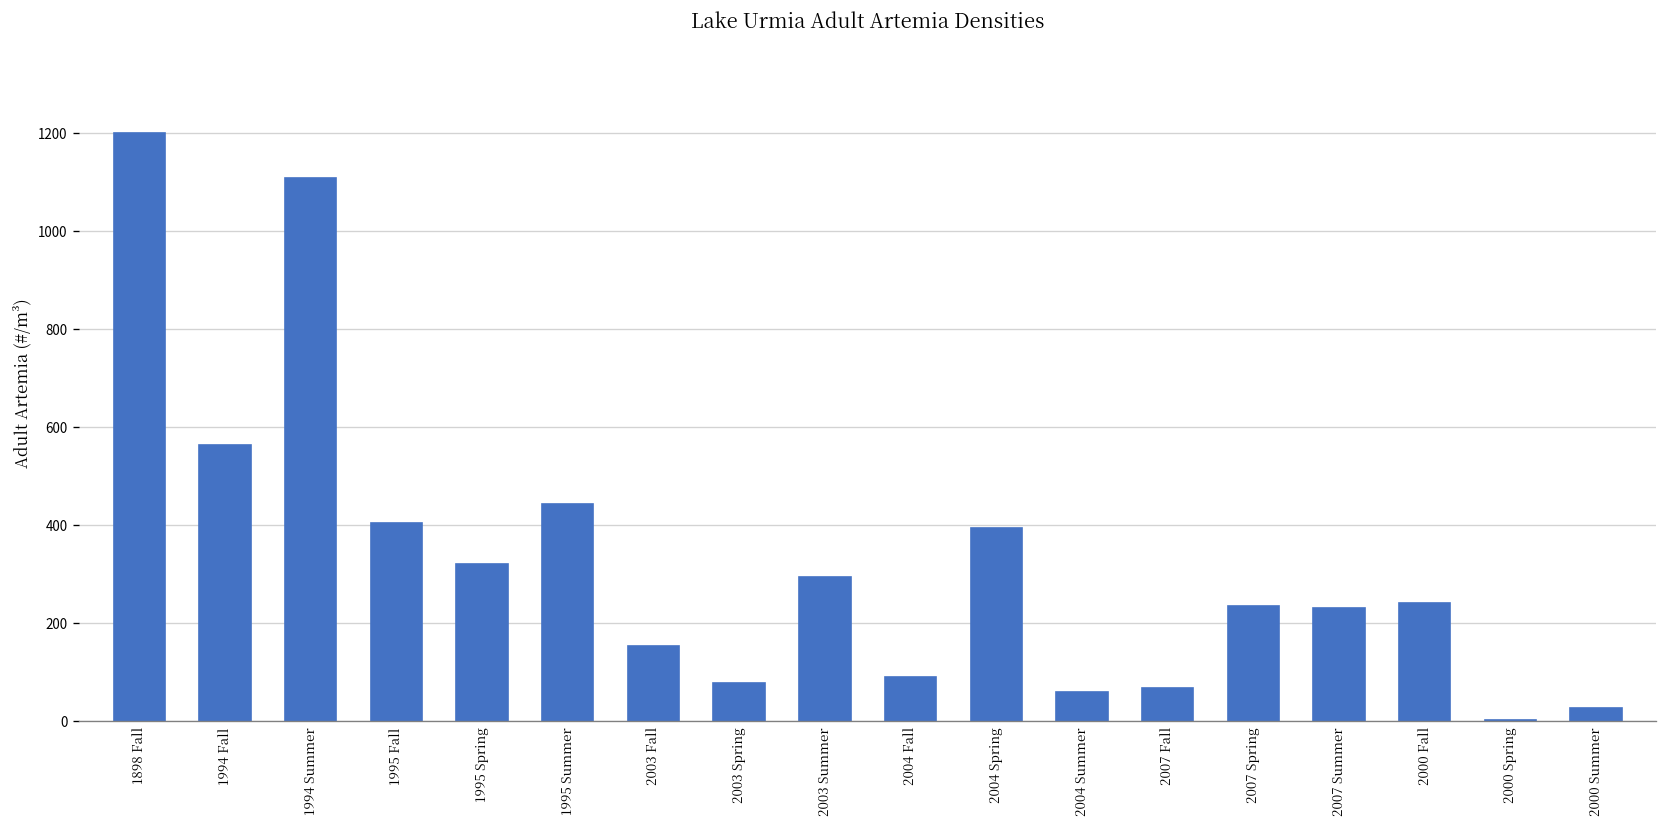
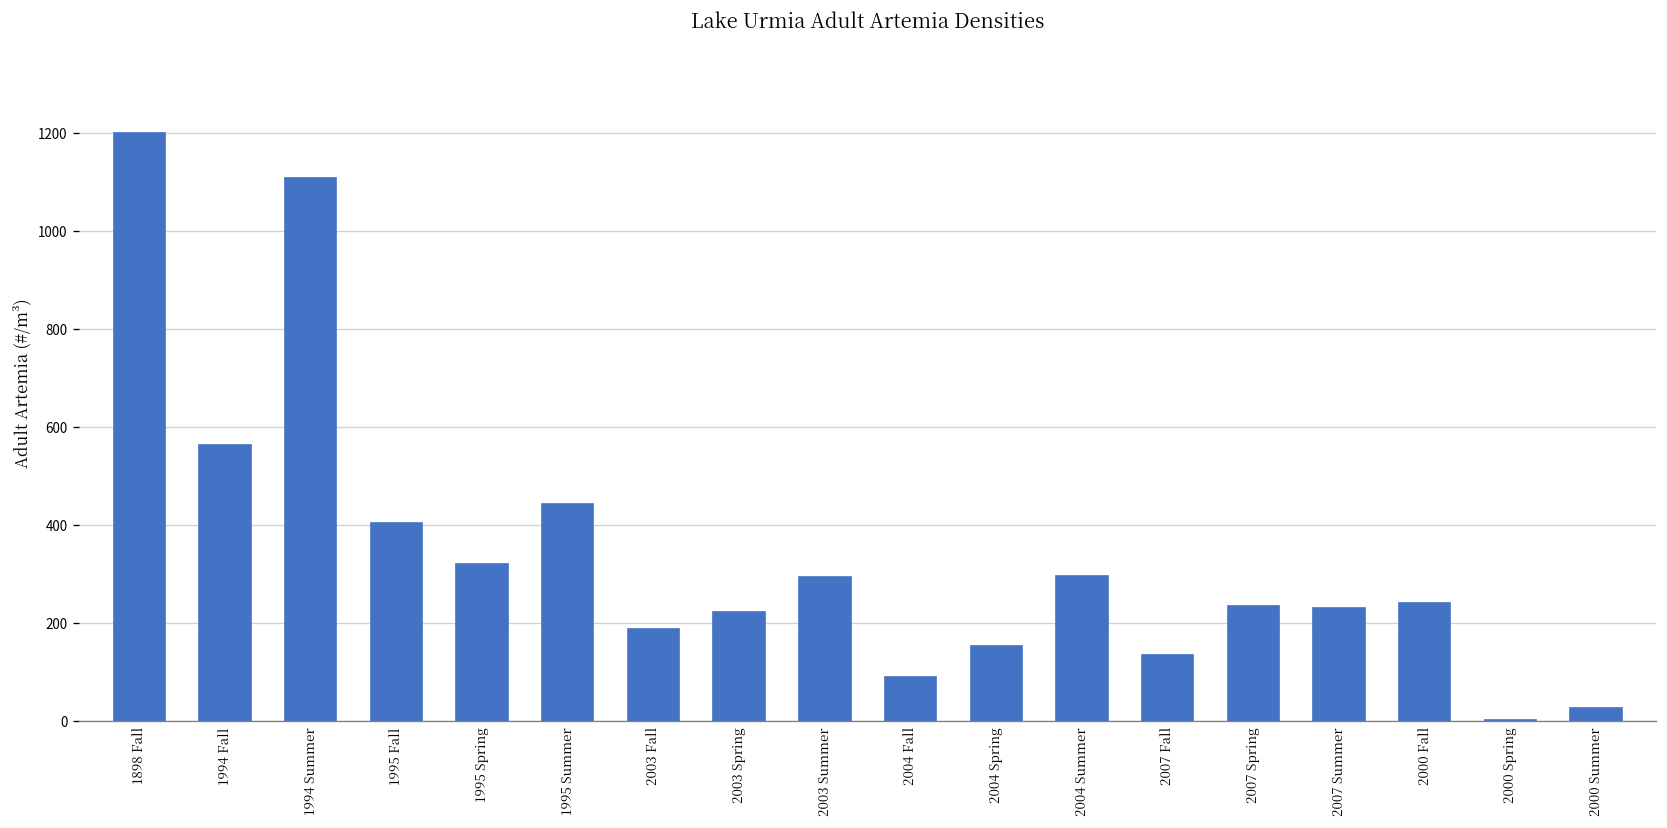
2003 Fall: 150 -> 190
2003 Spring: 80 -> 220
2004 Spring: 400 -> 150
2004 Summer: 60 -> 300
2007 Fall: 70 -> 130
